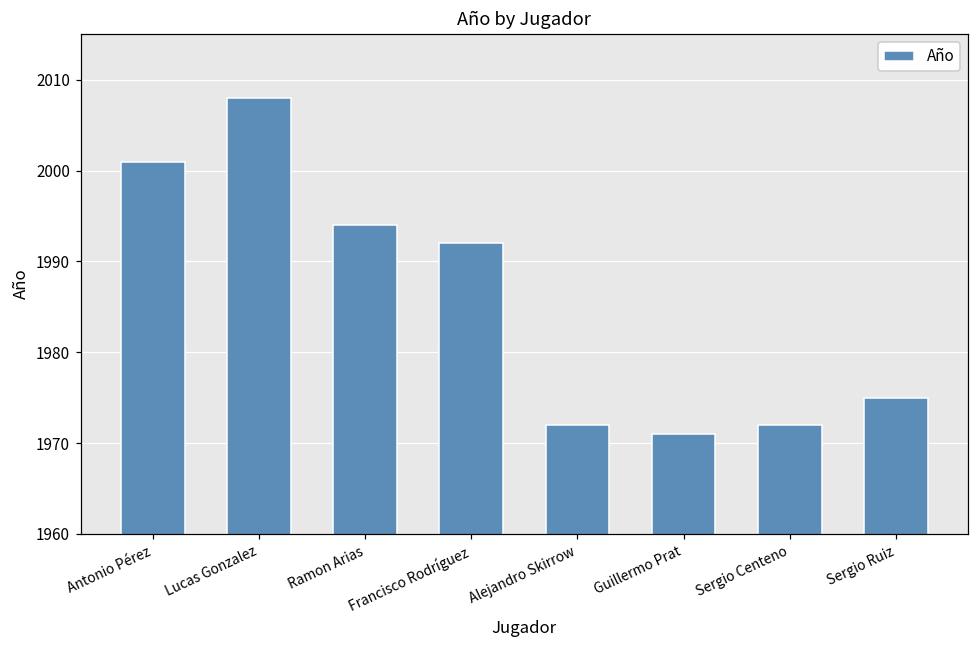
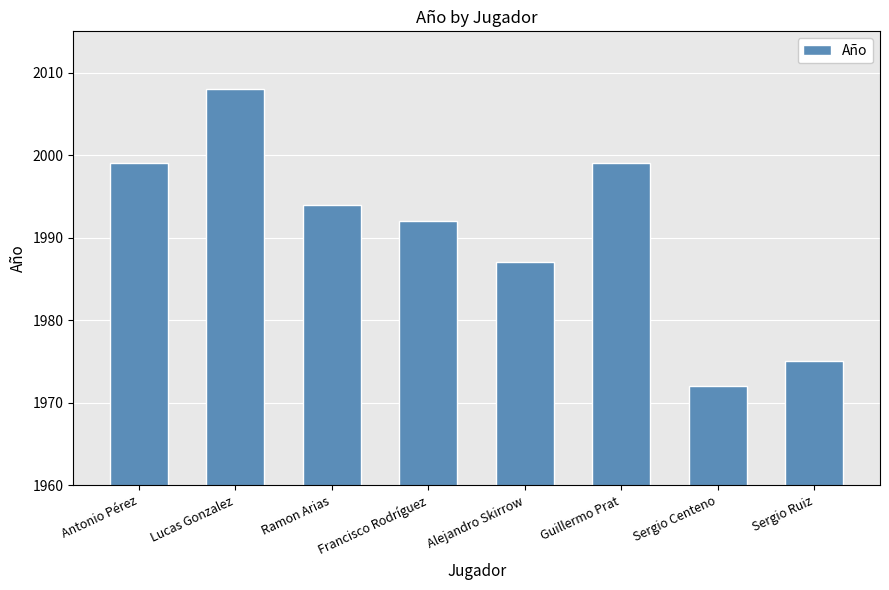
Antonio Pérez: 2001 -> 1999
Alejandro Skirrow: 1972 -> 1987
Guillermo Prat: 1971 -> 1999
